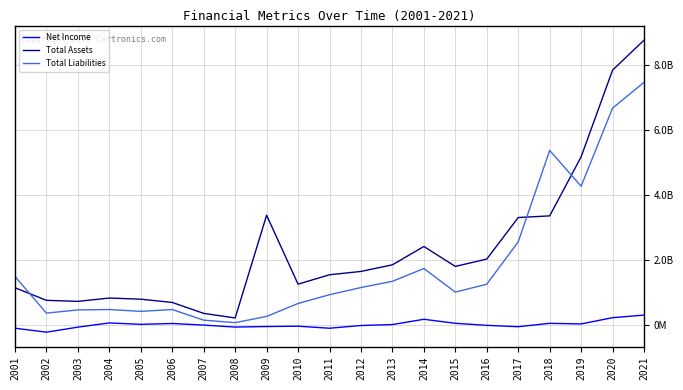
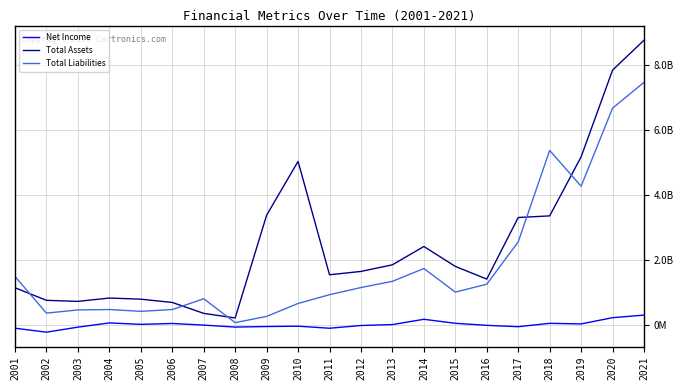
Total Liabilities, 2007: 100000000 -> 800000000
Total Assets, 2010: 1200000000 -> 5000000000
Total Assets, 2016: 2000000000 -> 1400000000
